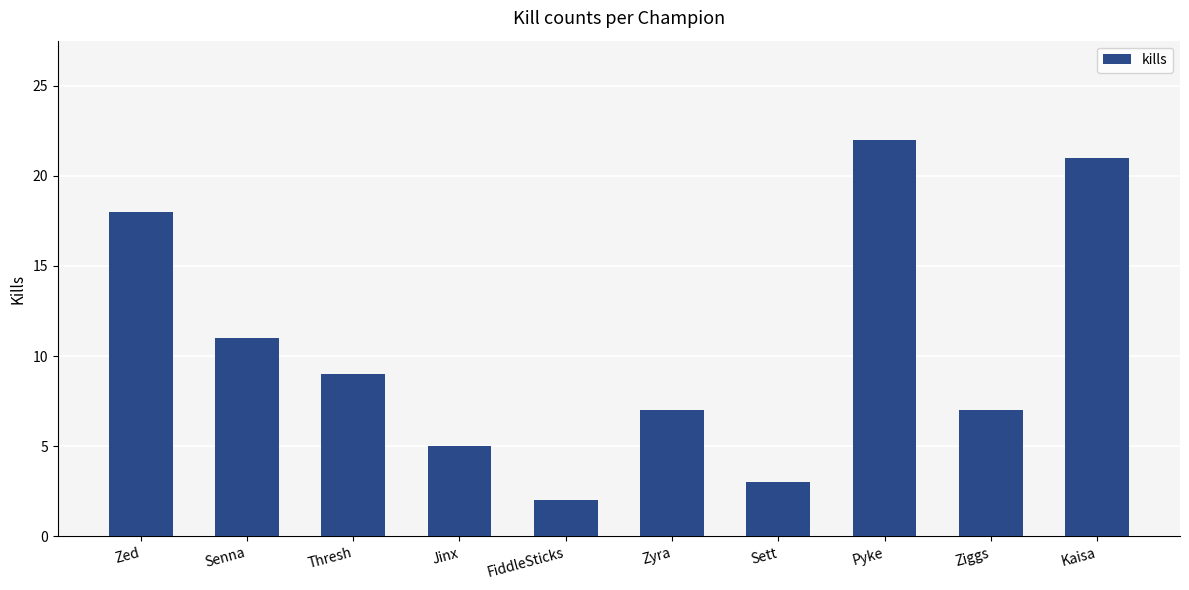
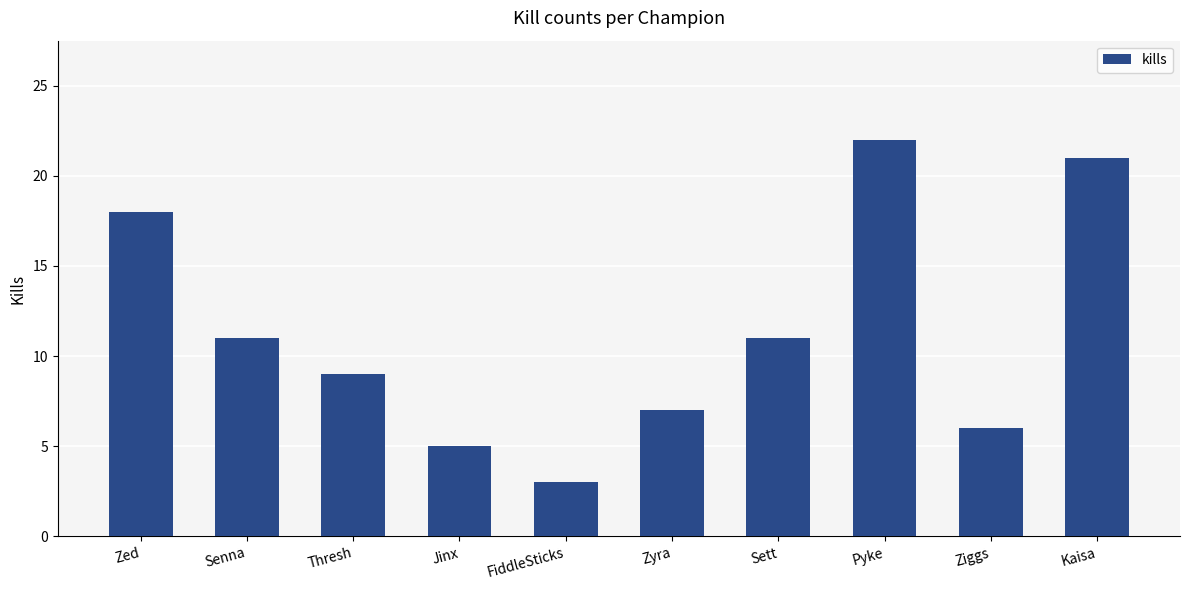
FiddleSticks: 2 -> 3
Sett: 3 -> 11
Ziggs: 7 -> 6
